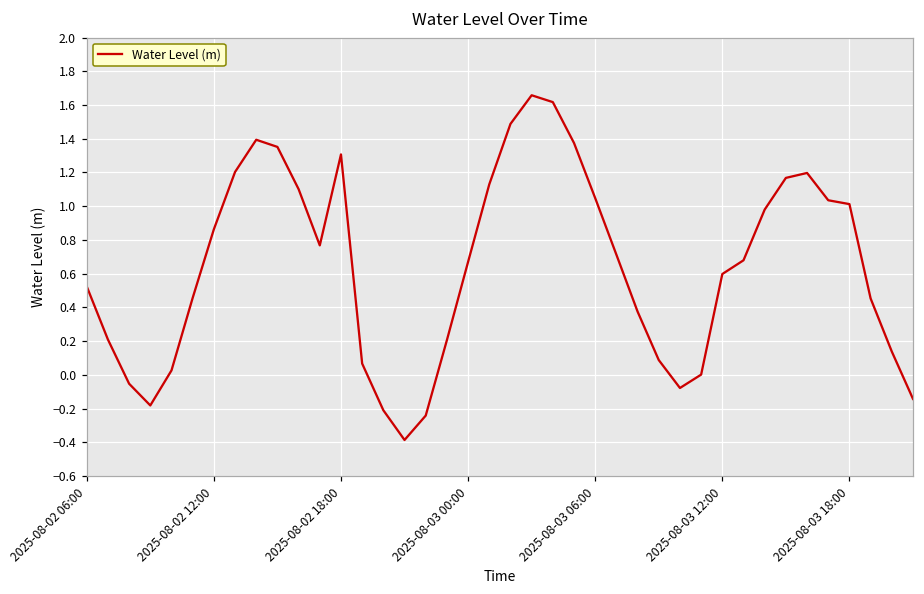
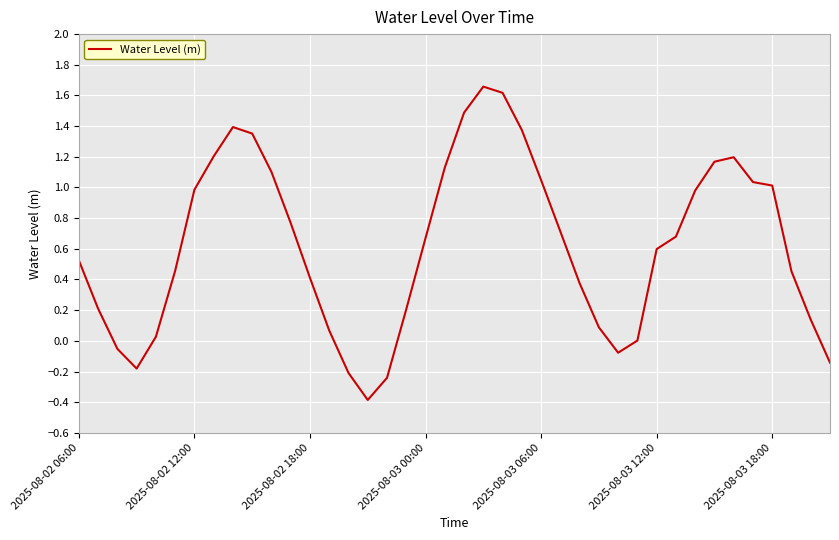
2025-08-02 12:00: 0.86 -> 0.99
2025-08-02 18:00: 1.31 -> 0.41
